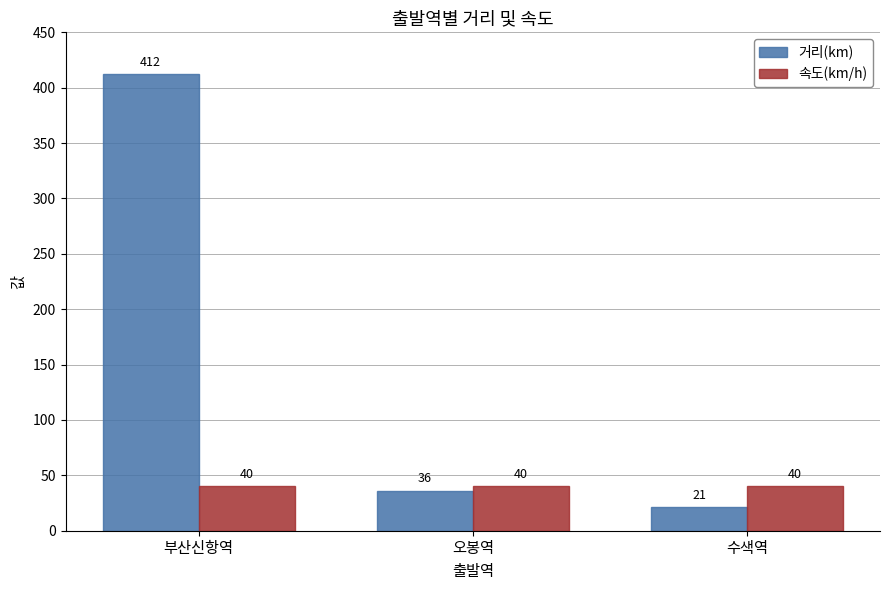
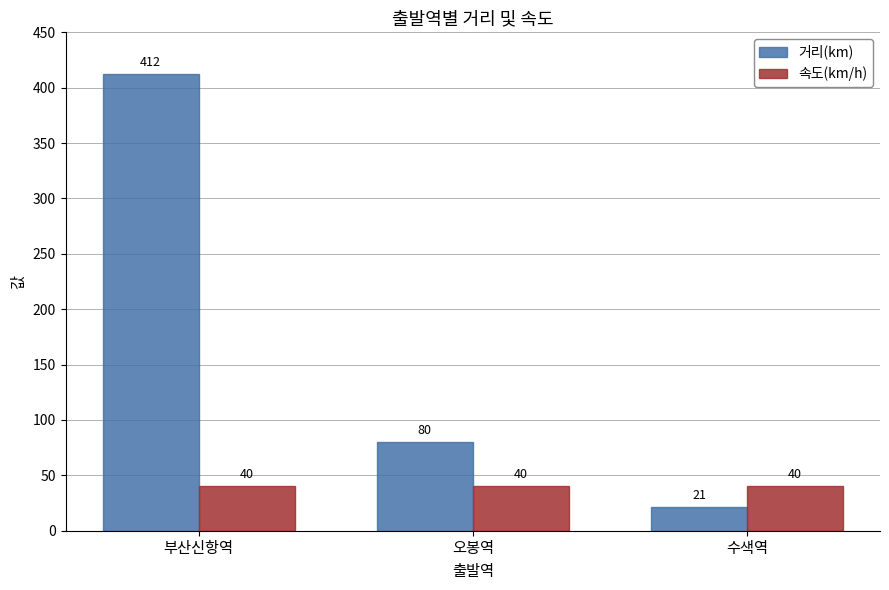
거리(km), 오봉역: 36 -> 80
